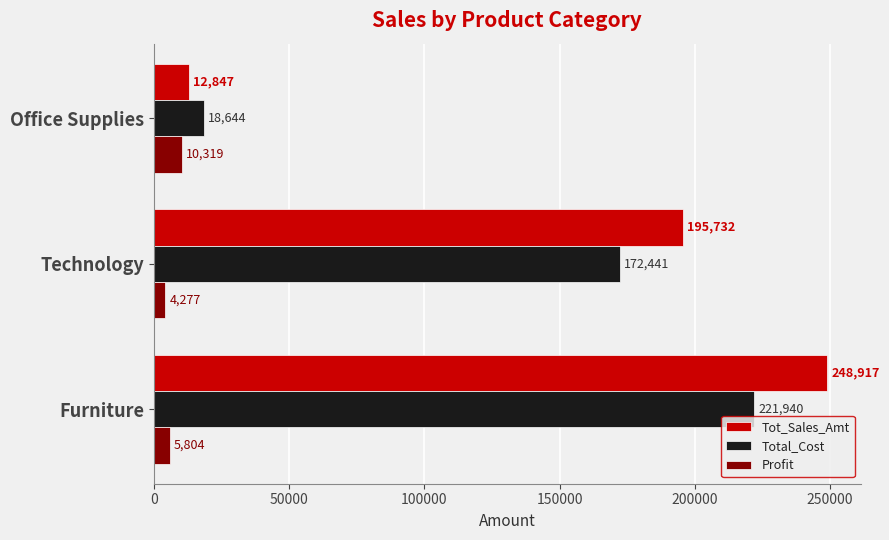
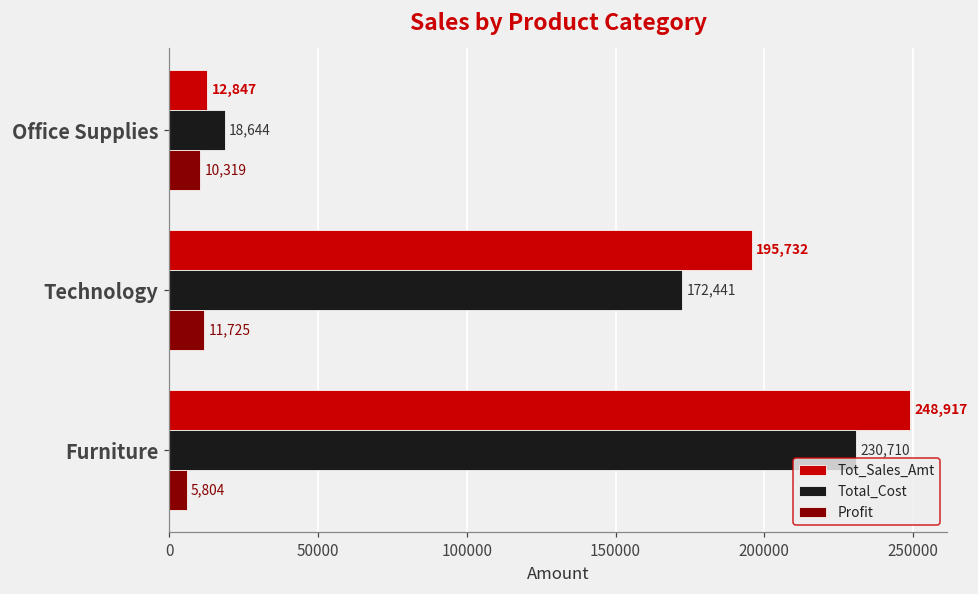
Profit, Technology: 4,277 -> 11,725
Total_Cost, Furniture: 221,940 -> 230,710
